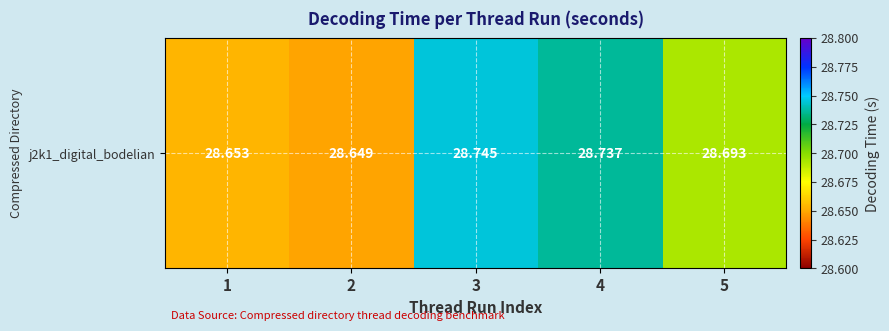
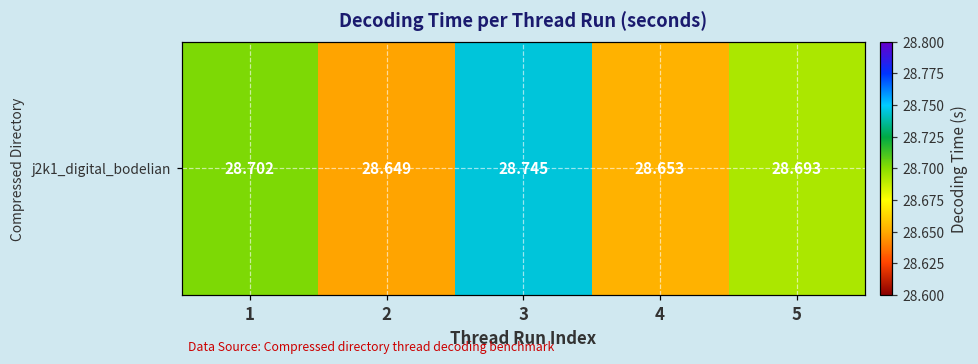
j2k1_digital_bodelian, 1: 28.653 -> 28.702
j2k1_digital_bodelian, 4: 28.737 -> 28.653
